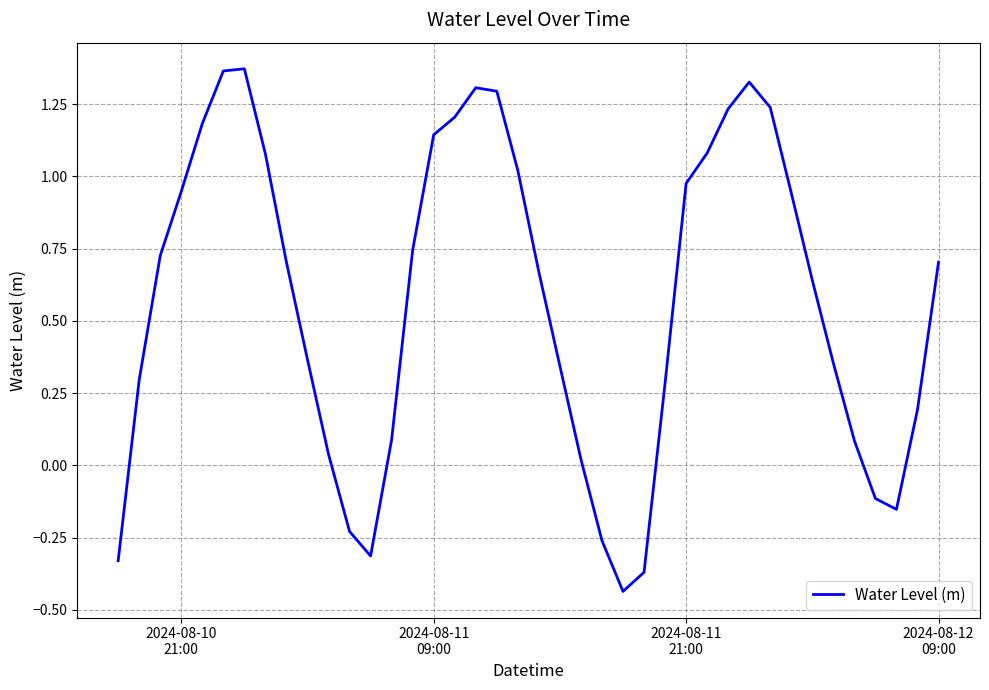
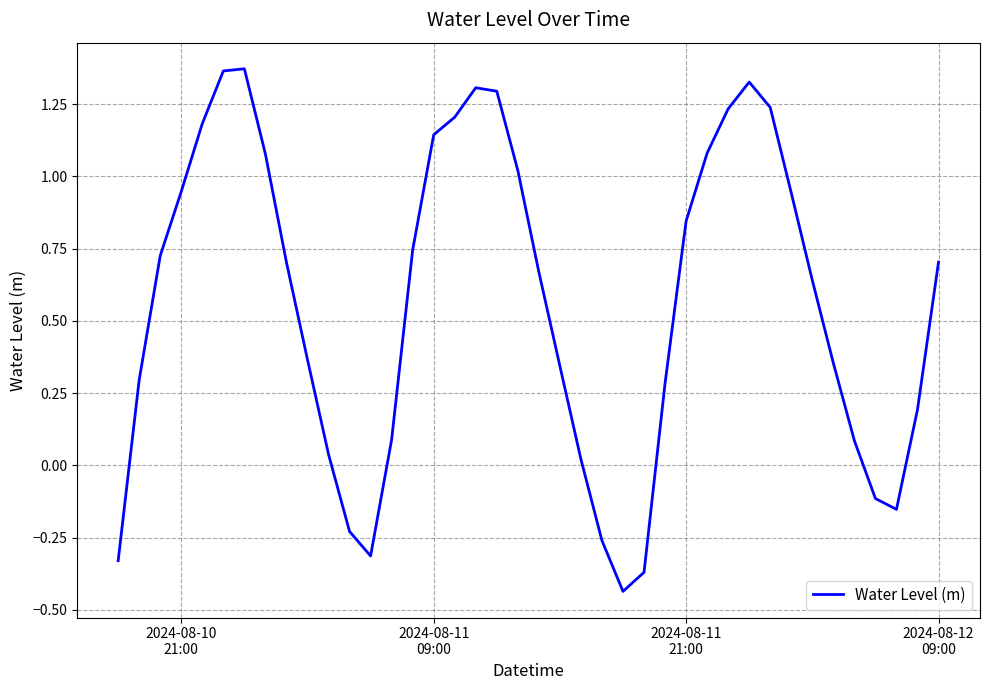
2024-08-11 21:00: 0.98 -> 0.85
